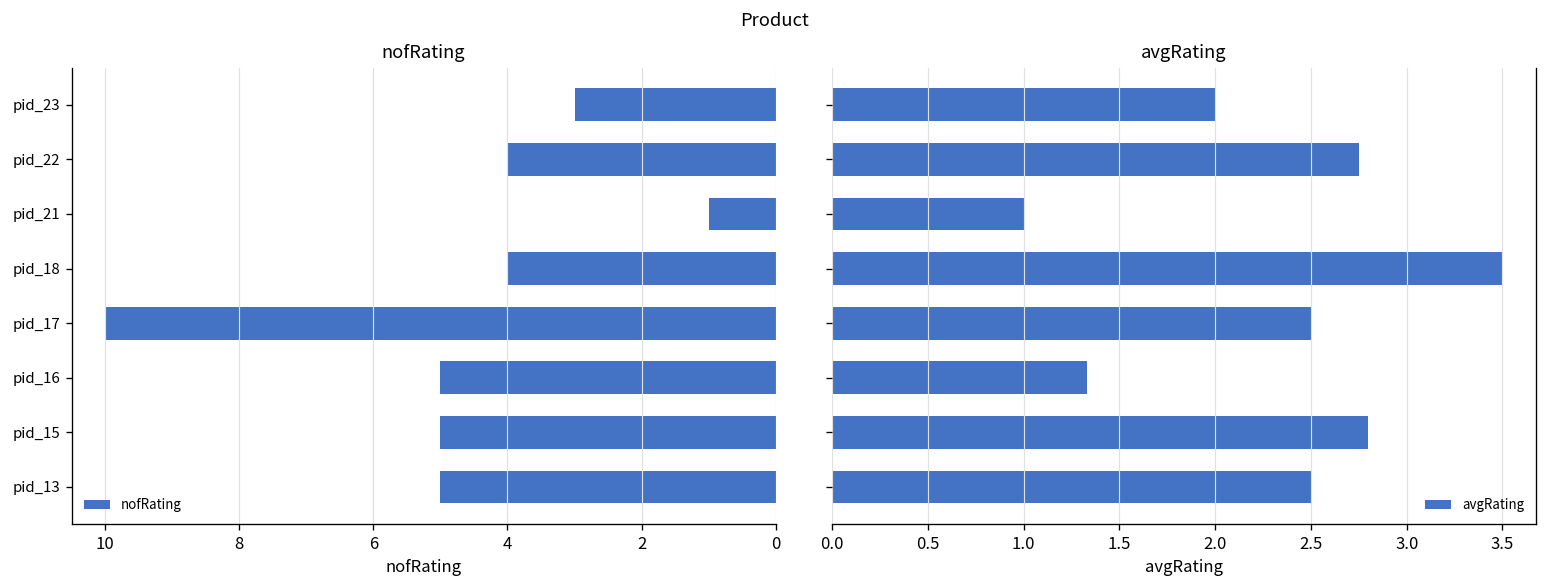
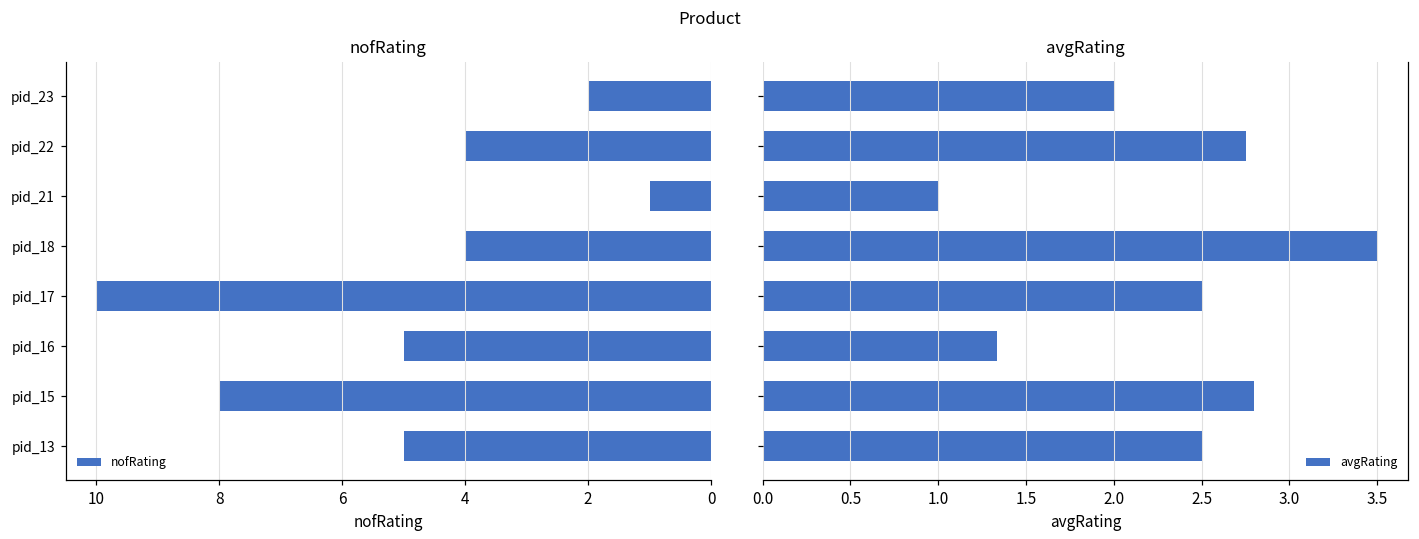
nofRating, pid_23: 3 -> 2
nofRating, pid_15: 5 -> 8
